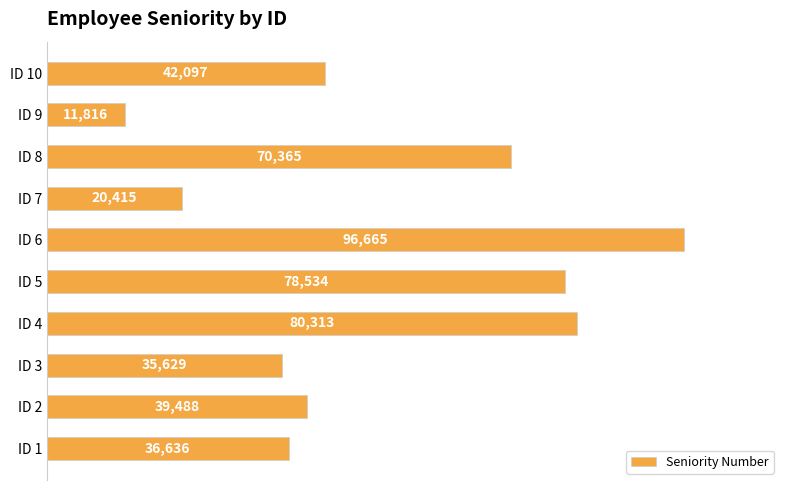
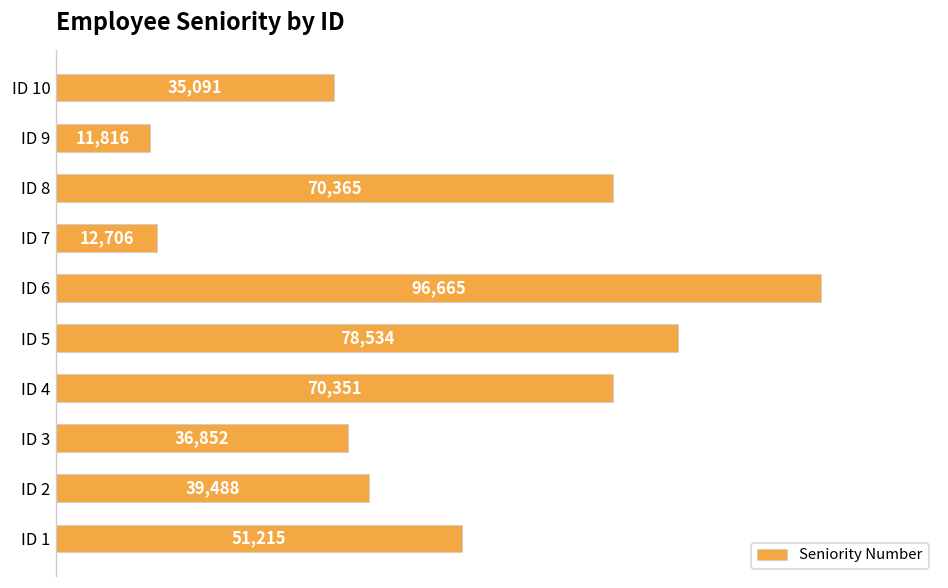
ID 10: 42,097 -> 35,091
ID 7: 20,415 -> 12,706
ID 4: 80,313 -> 70,351
ID 3: 35,629 -> 36,852
ID 1: 36,636 -> 51,215
